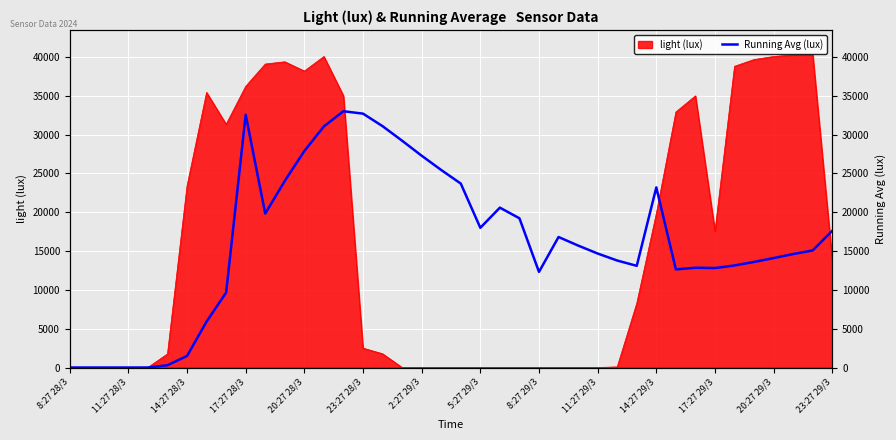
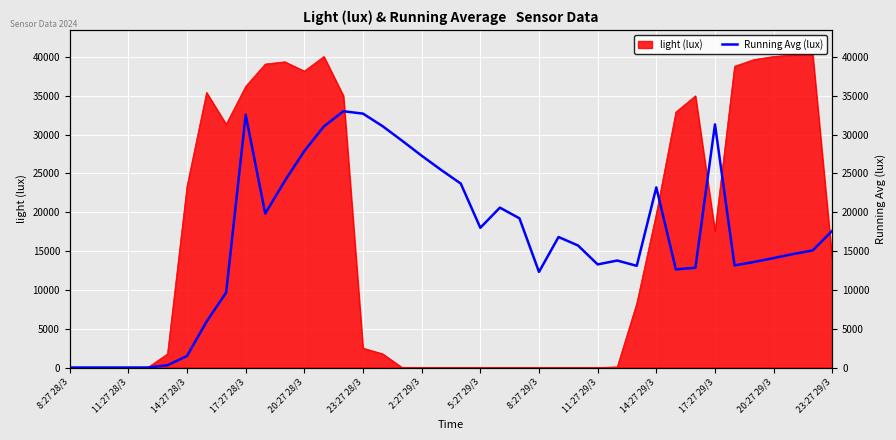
Running Avg (lux), 11:27 29/3: 15000 -> 13000
Running Avg (lux), 17:27 29/3: 13000 -> 31000
